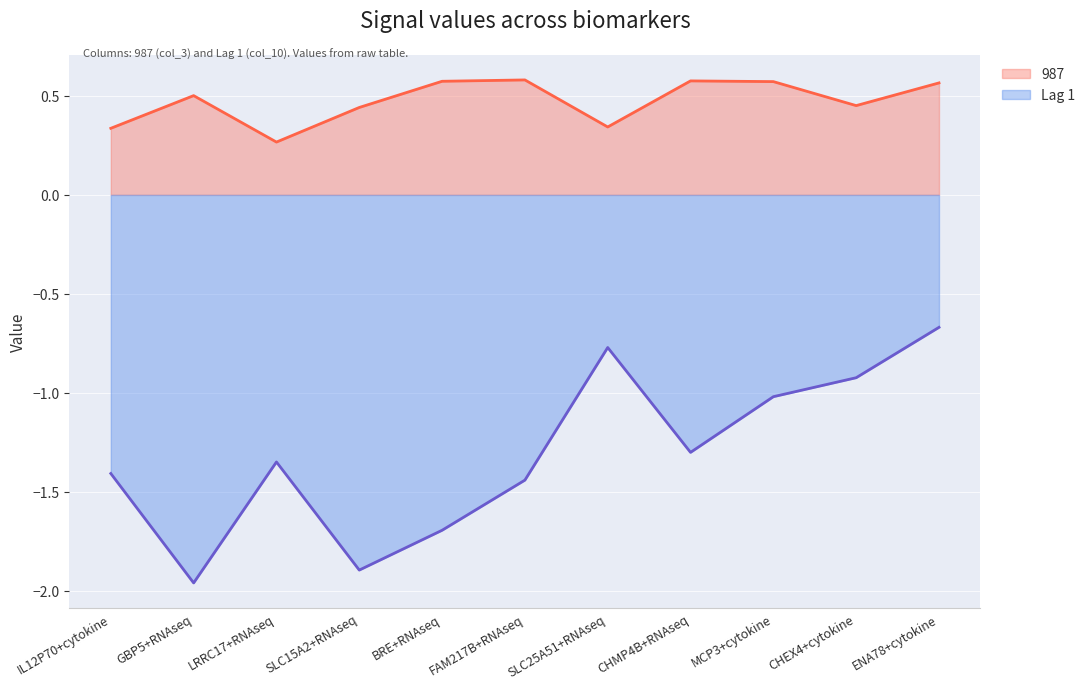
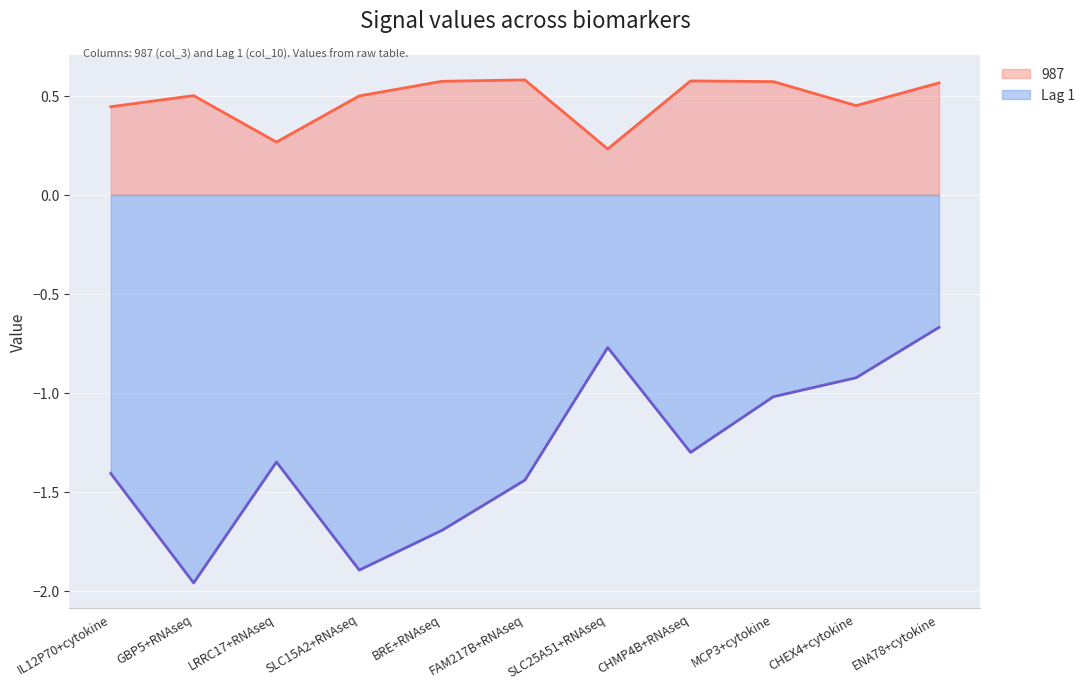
987, IL12P70+cytokine: 0.34 -> 0.45
987, SLC15A2+RNAseq: 0.44 -> 0.50
987, SLC25A51+RNAseq: 0.34 -> 0.23
